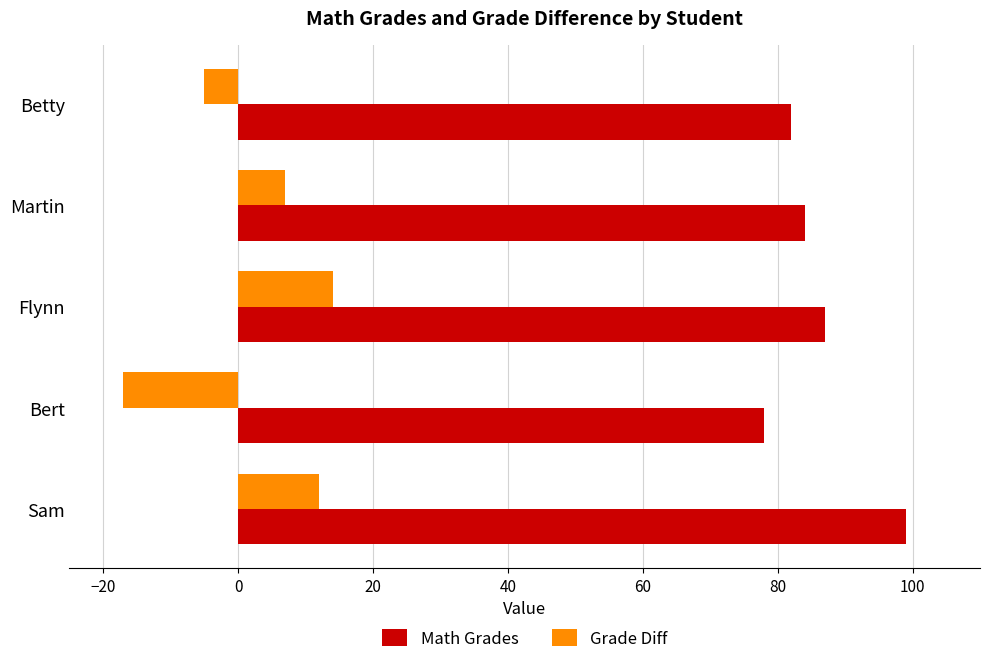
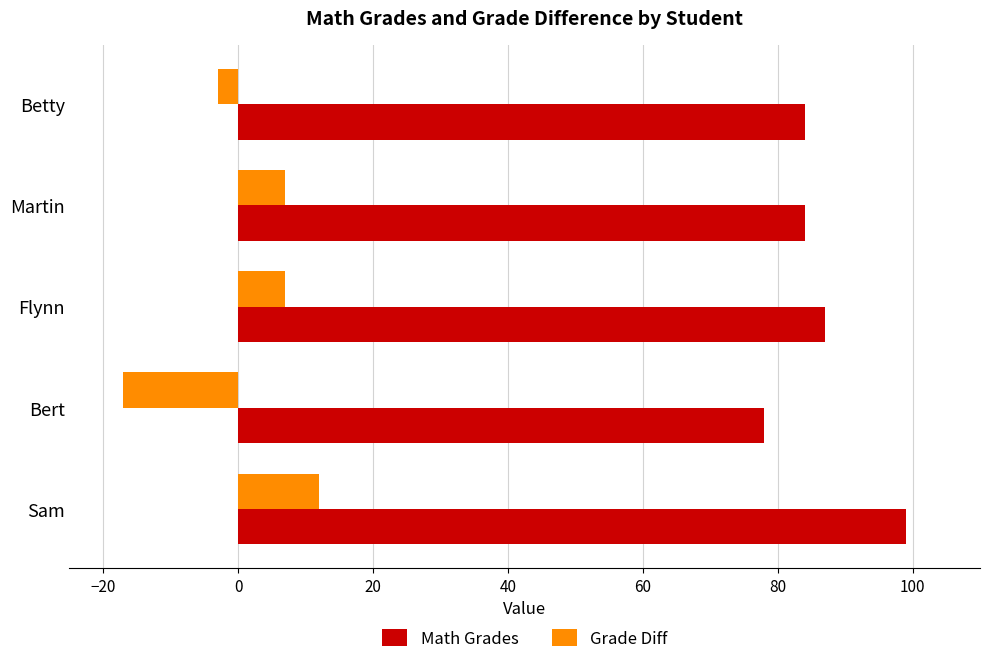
Grade Diff, Betty: -5 -> -3
Math Grades, Betty: 82 -> 84
Grade Diff, Flynn: 14 -> 7
